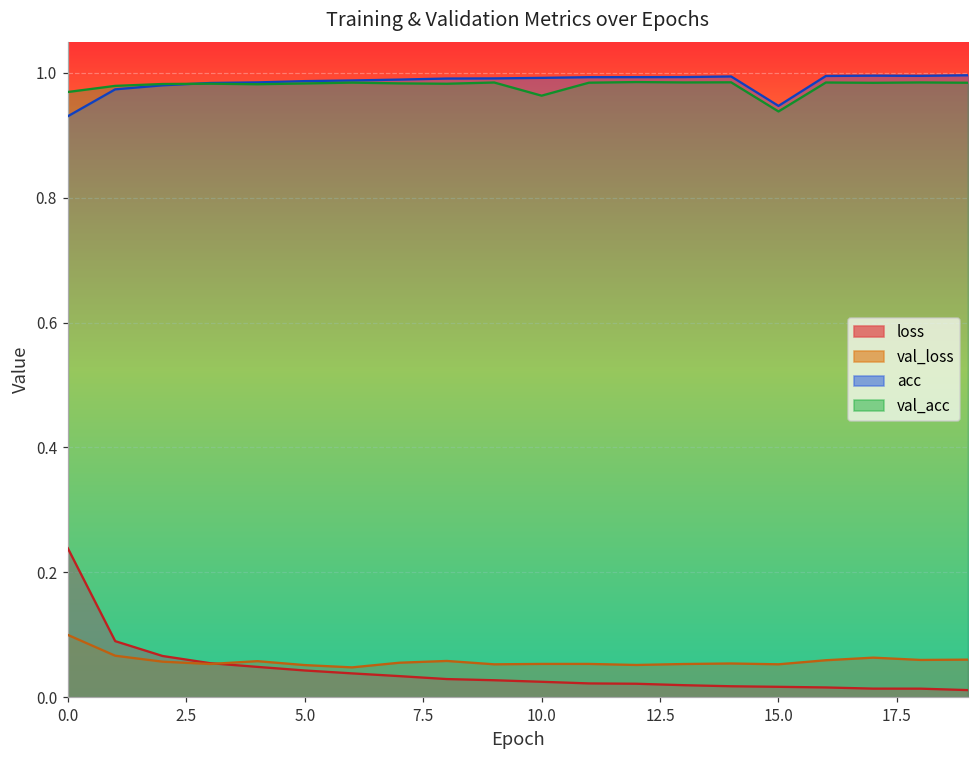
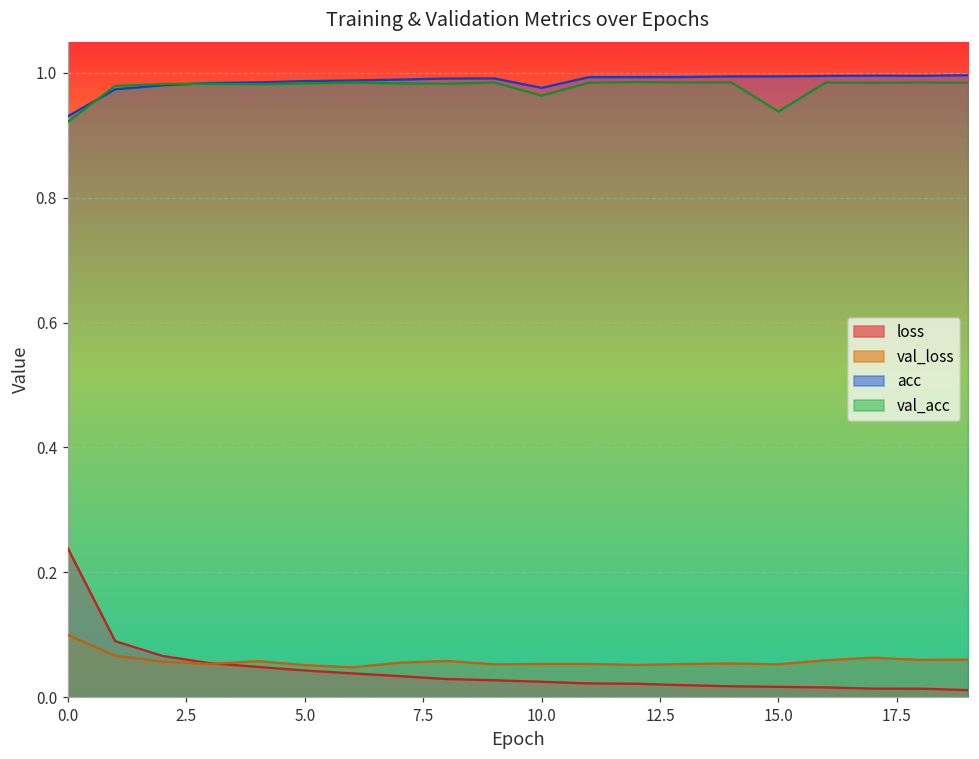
val_acc, 0.0: 0.97 -> 0.92
acc, 10.0: 0.99 -> 0.98
acc, 15.0: 0.95 -> 0.99
